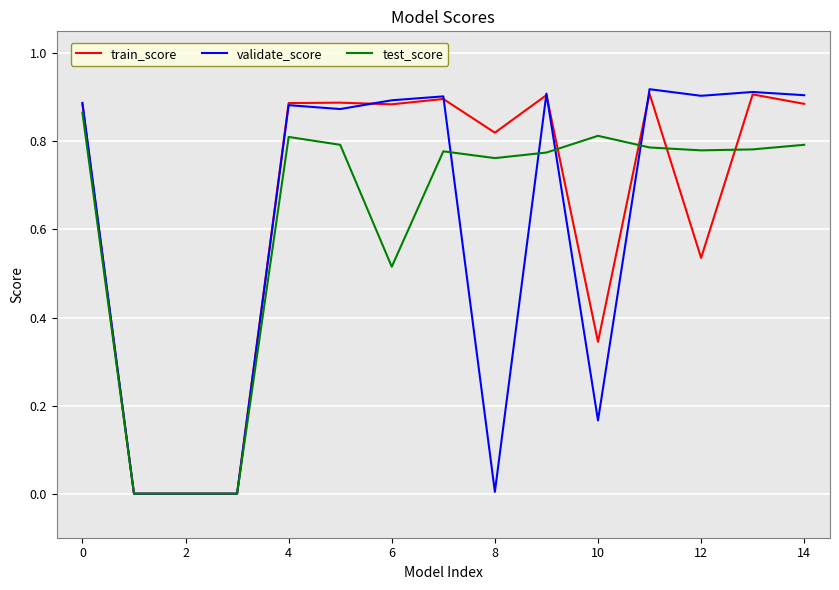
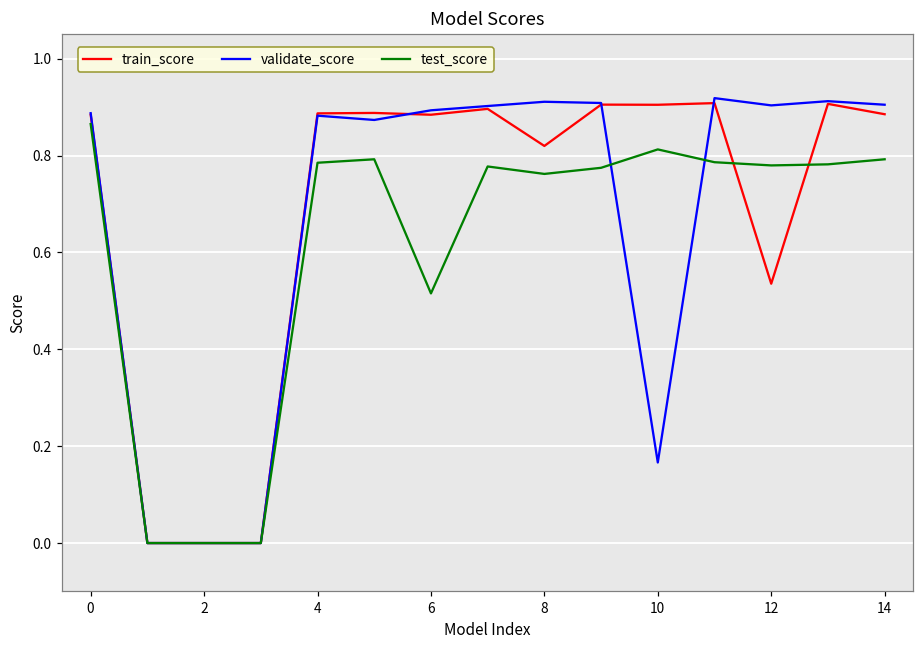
test_score, 4: 0.81 -> 0.79
validate_score, 8: 0.00 -> 0.91
train_score, 10: 0.34 -> 0.90
